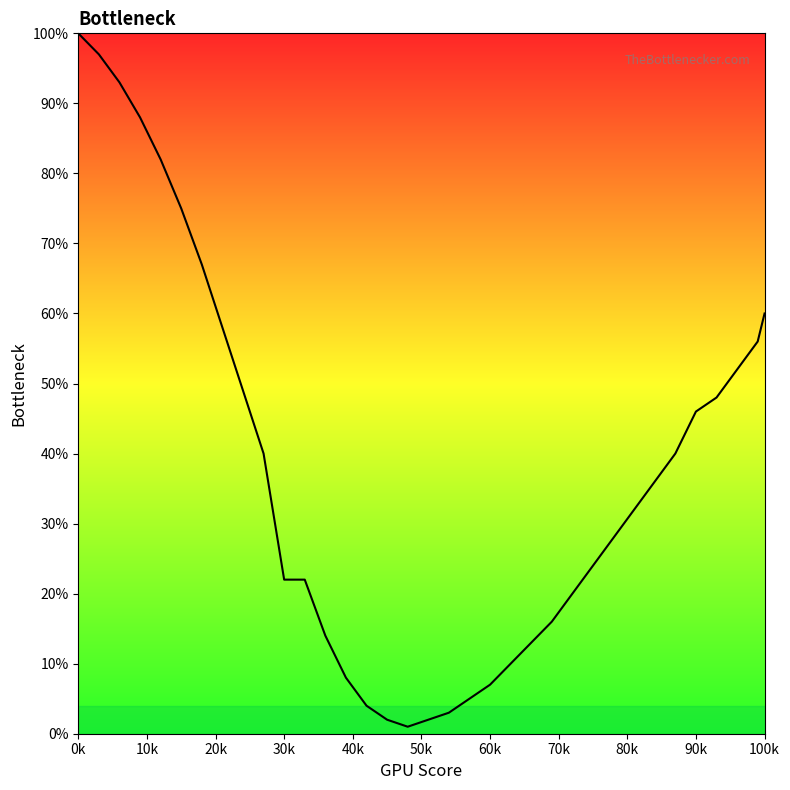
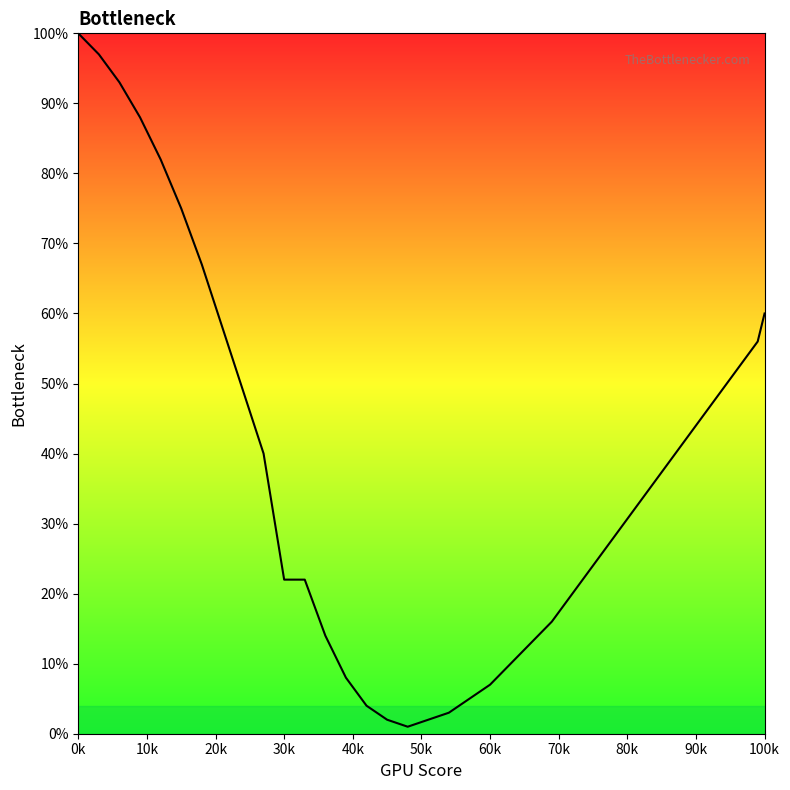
90k: 46% -> 44%
